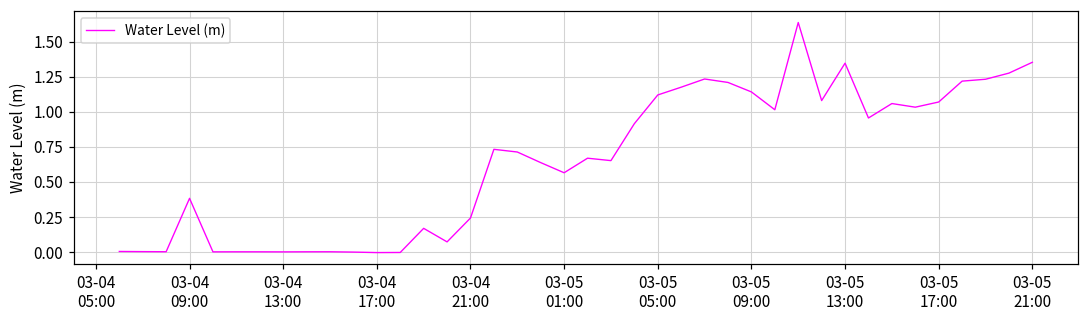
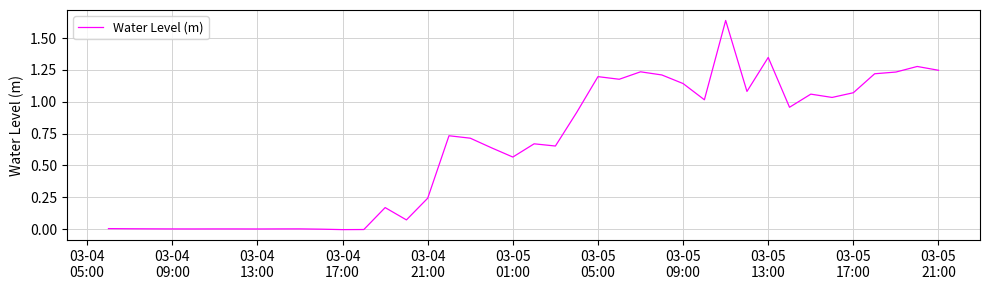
03-04 09:00: 0.38 -> 0.00
03-05 05:00: 1.12 -> 1.20
03-05 21:00: 1.35 -> 1.25
